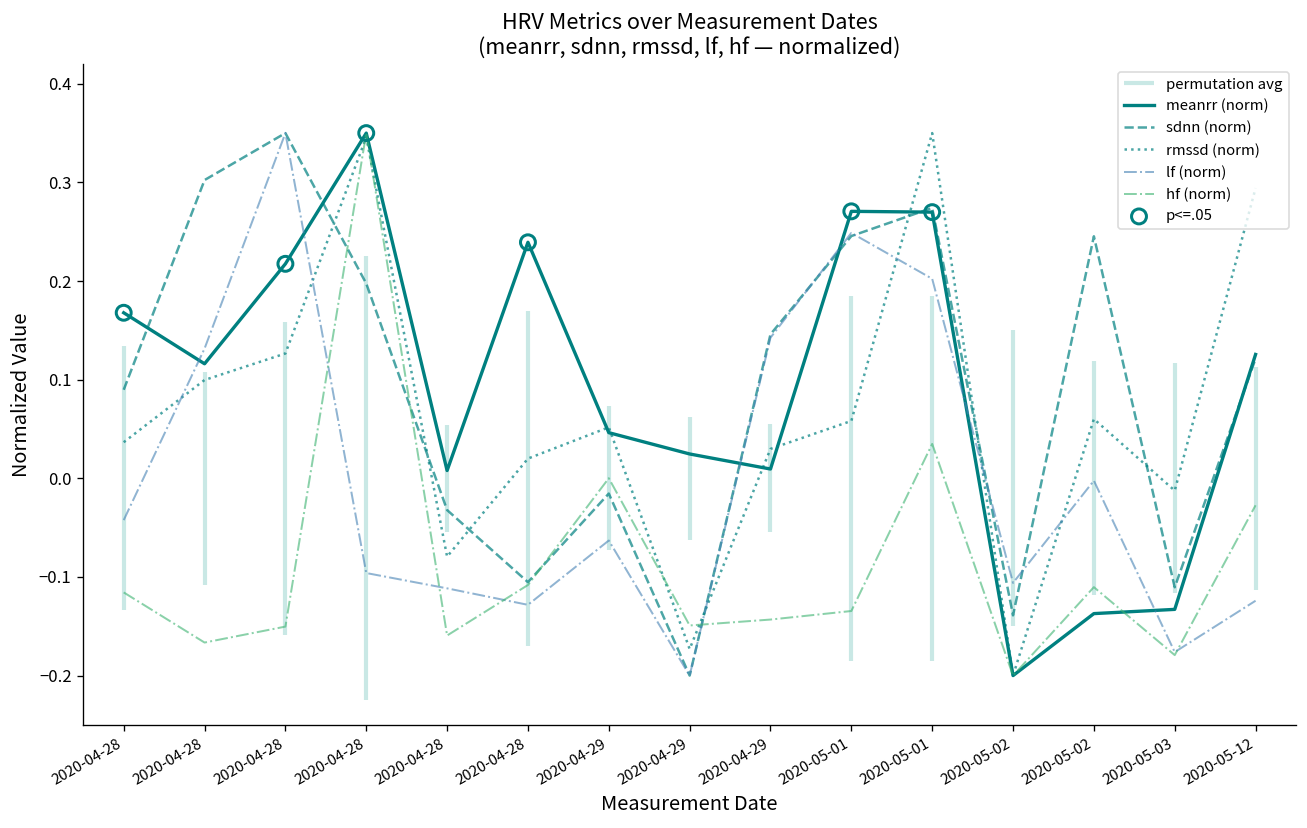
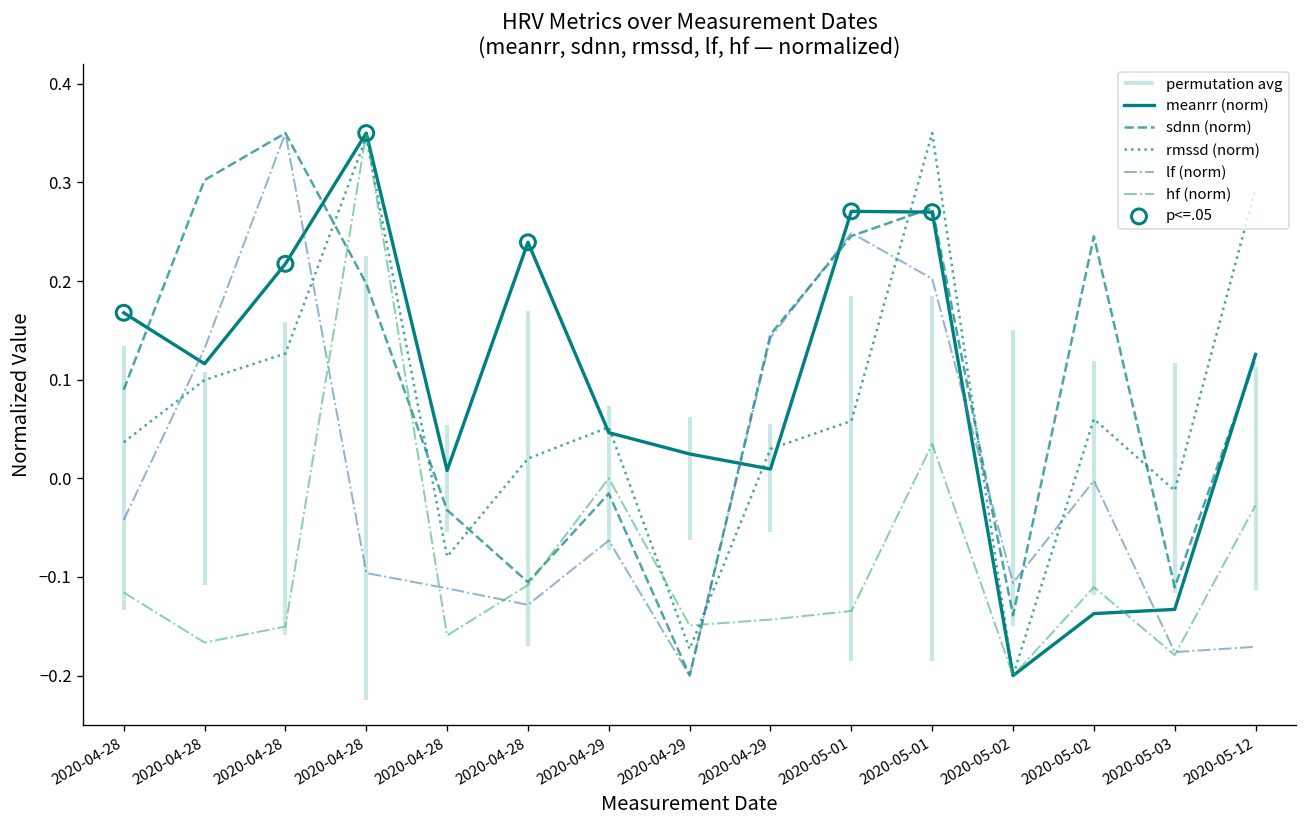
lf (norm), 2020-05-12: -0.12 -> -0.17
